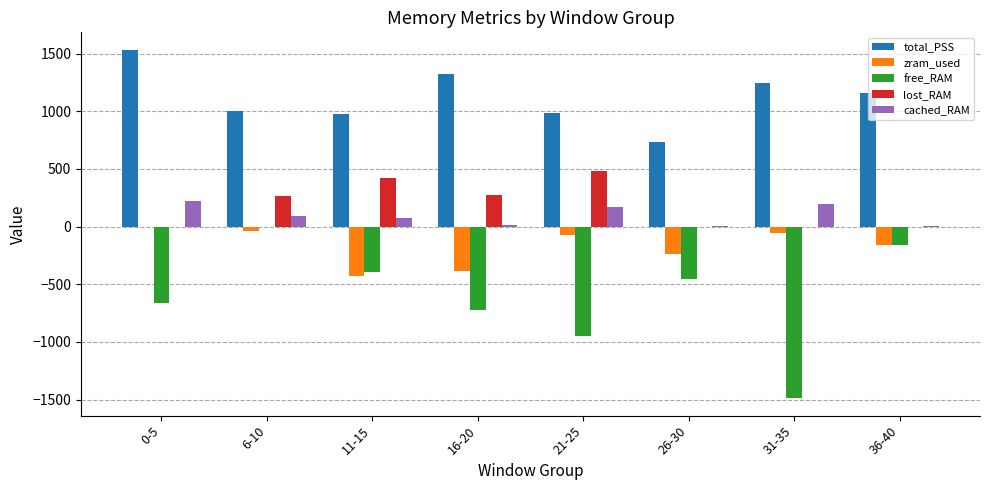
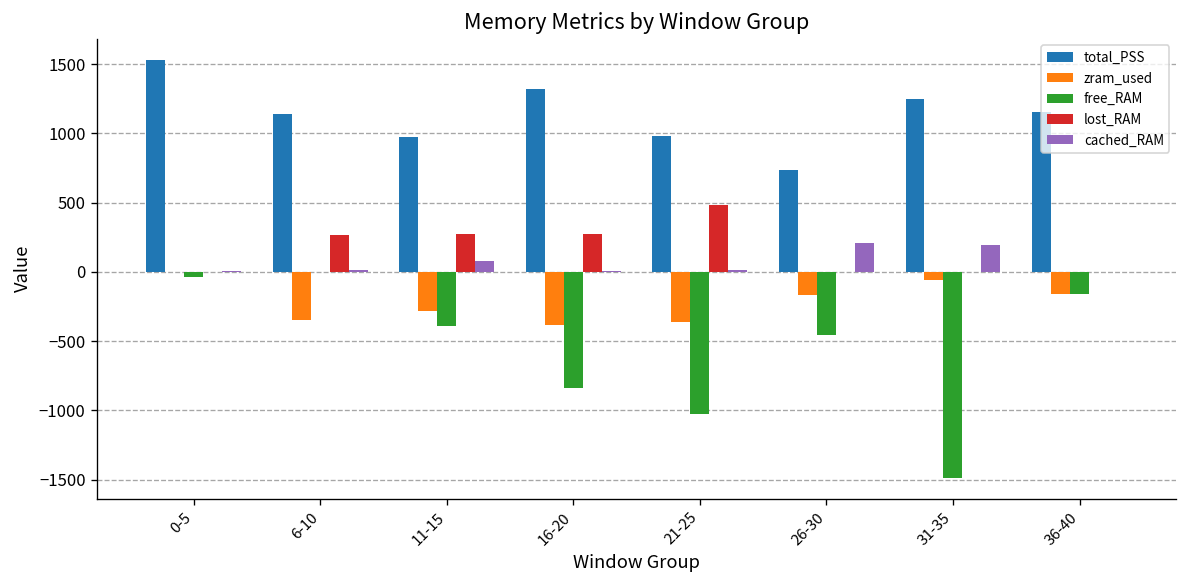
free_RAM, 0-5: -660 -> -40
cached_RAM, 0-5: 220 -> 10
total_PSS, 6-10: 1000 -> 1140
zram_used, 6-10: -40 -> -350
cached_RAM, 6-10: 90 -> 20
zram_used, 11-15: -430 -> -280
lost_RAM, 11-15: 420 -> 270
free_RAM, 16-20: -720 -> -840
zram_used, 21-25: -70 -> -360
free_RAM, 21-25: -940 -> -1030
cached_RAM, 21-25: 170 -> 10
zram_used, 26-30: -240 -> -160
cached_RAM, 26-30: 10 -> 210
